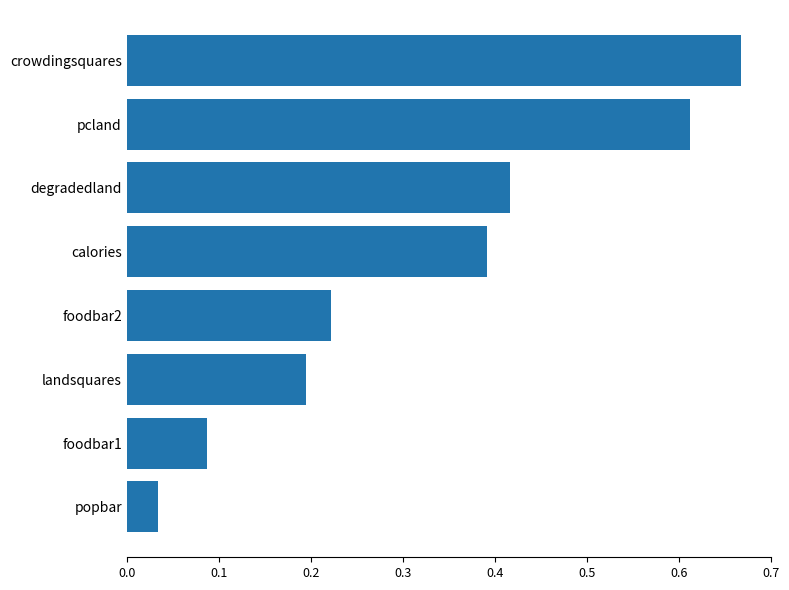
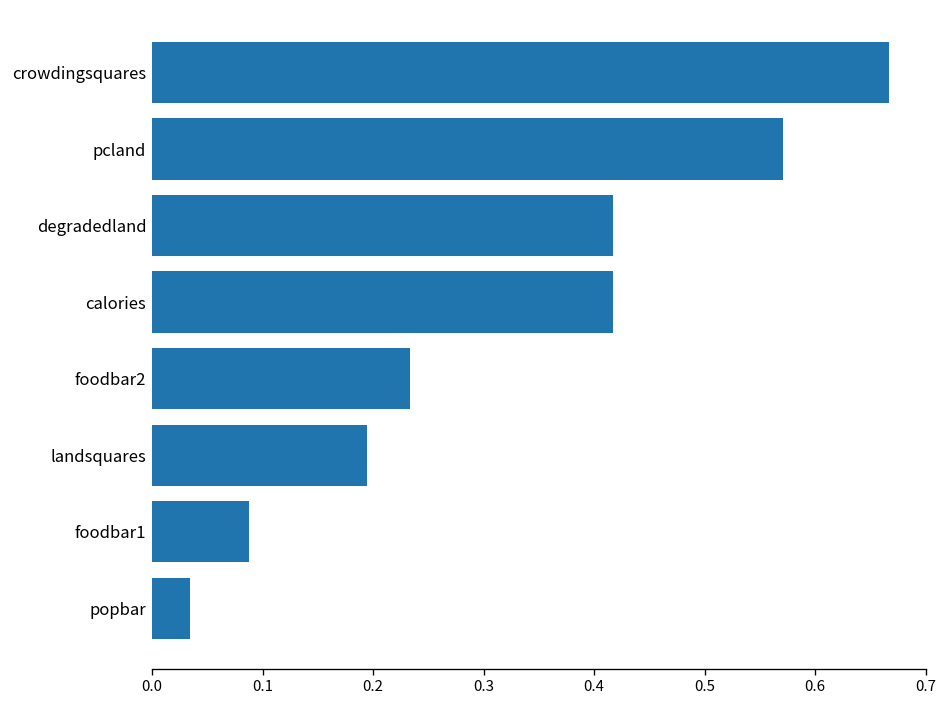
pcland: 0.61 -> 0.57
calories: 0.39 -> 0.42
foodbar2: 0.22 -> 0.23
